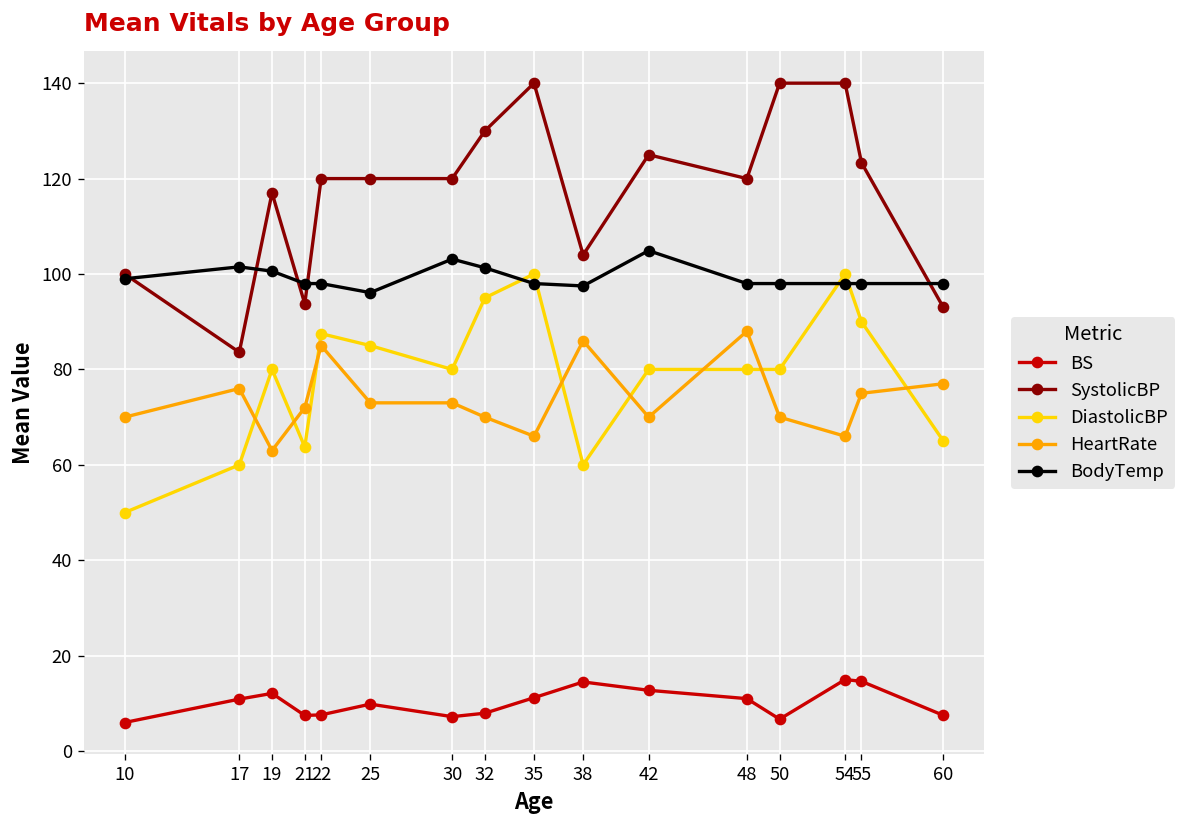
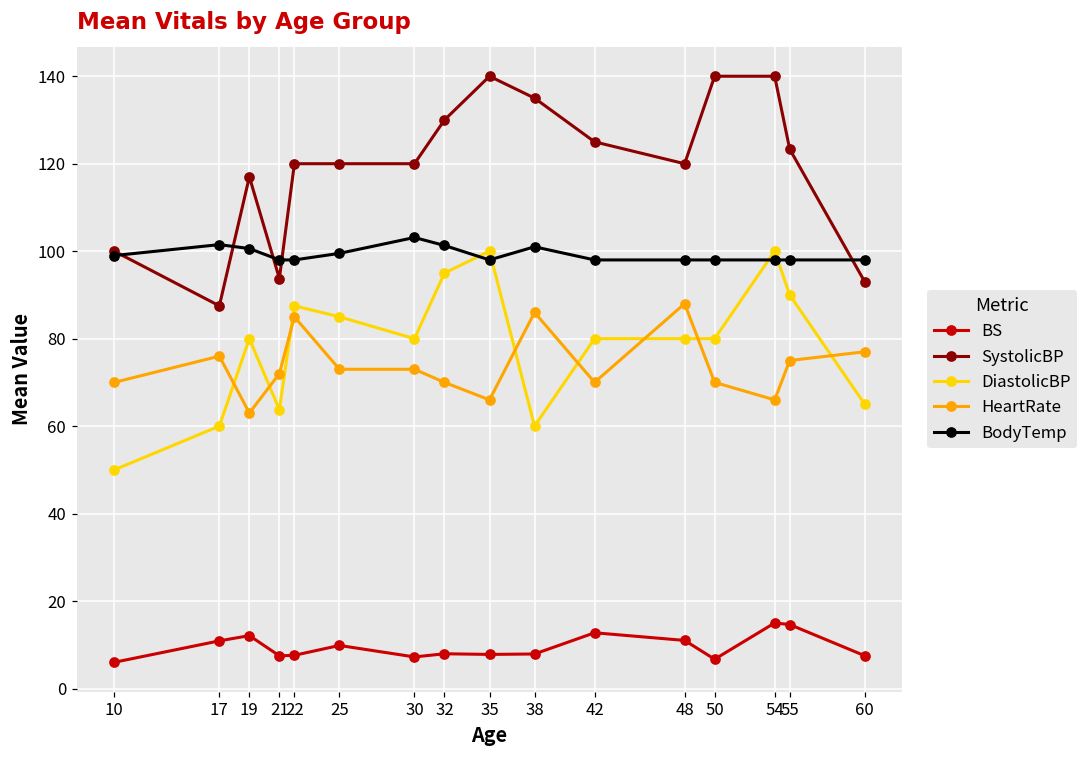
SystolicBP, 17: 84 -> 88
BodyTemp, 25: 96 -> 100
BS, 35: 11 -> 8
BS, 38: 15 -> 8
SystolicBP, 38: 104 -> 135
BodyTemp, 38: 98 -> 101
BodyTemp, 42: 105 -> 98
